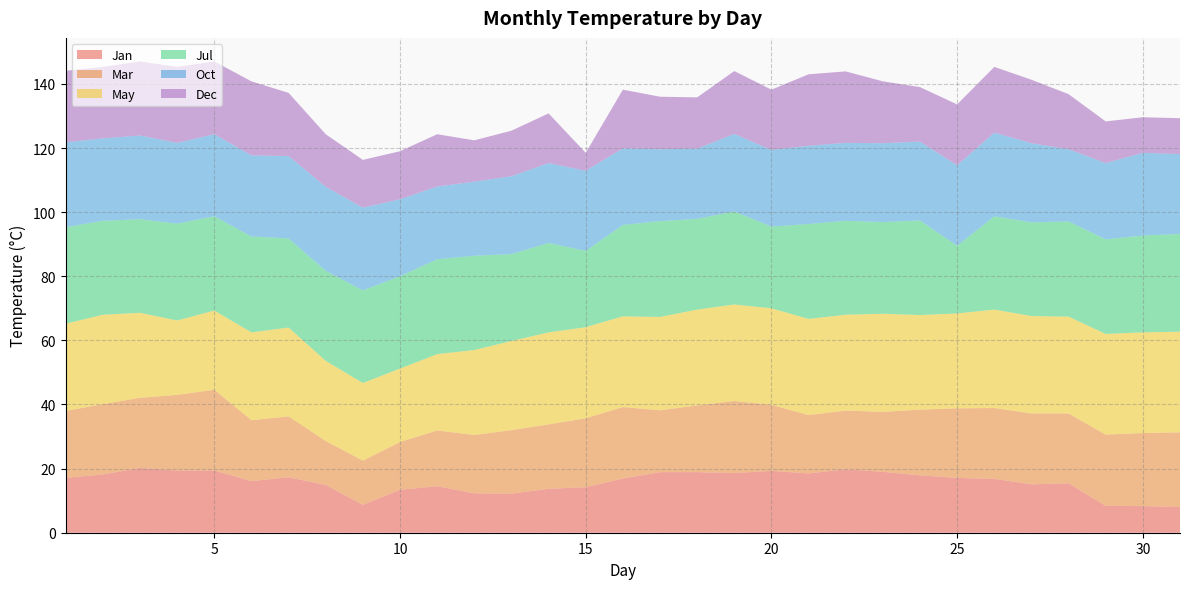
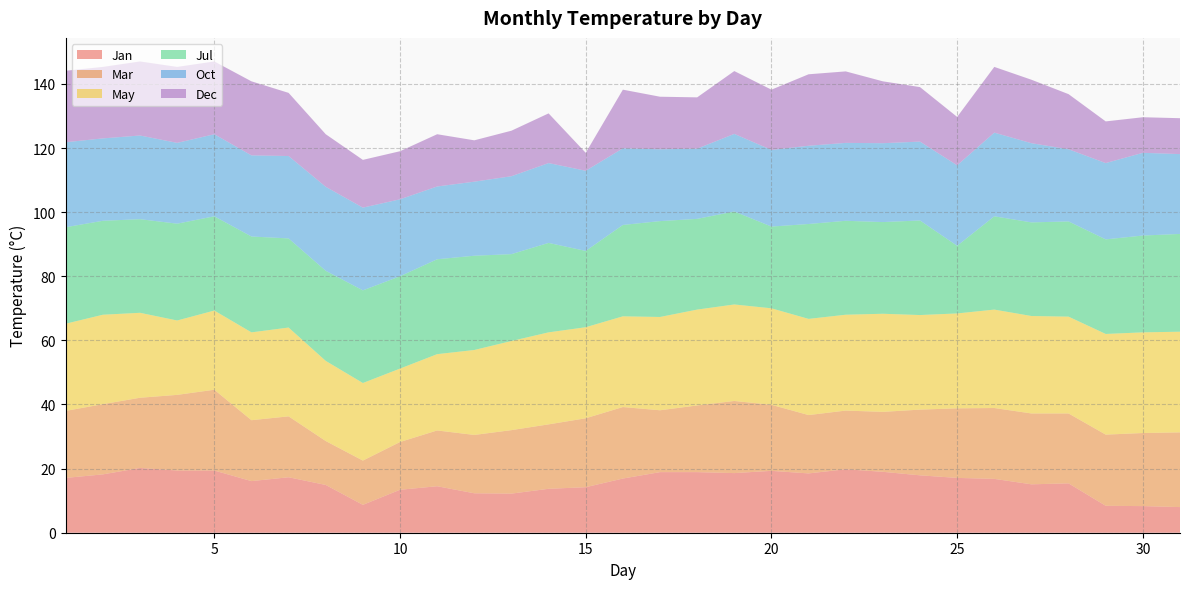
Dec, 25: 19 -> 15
